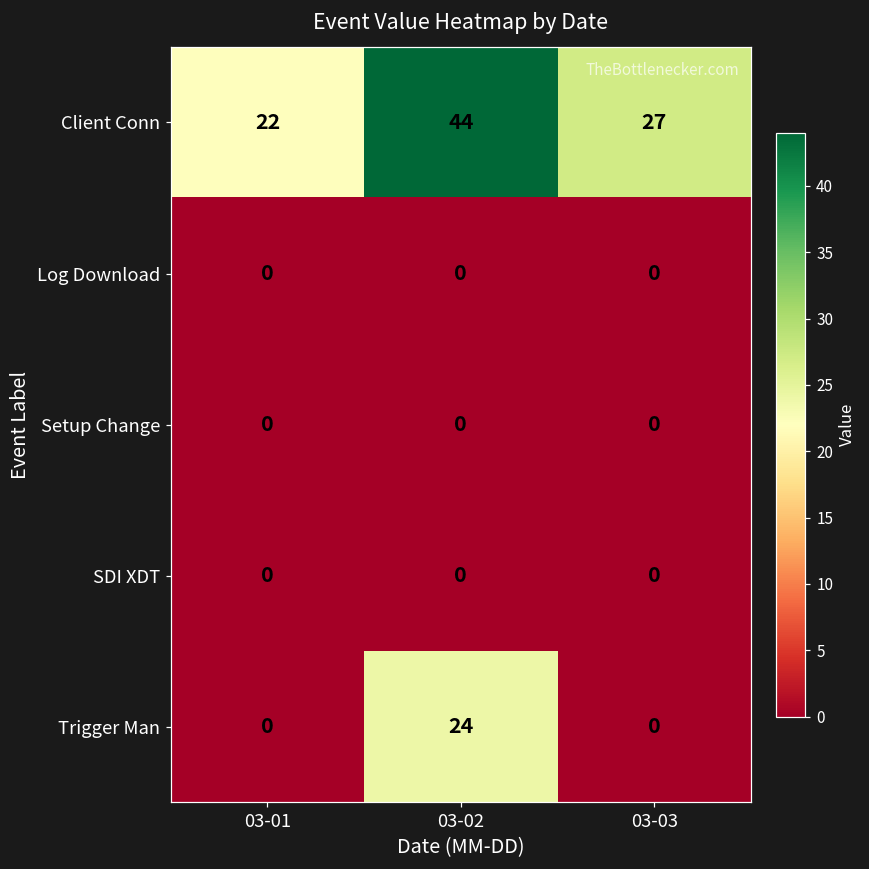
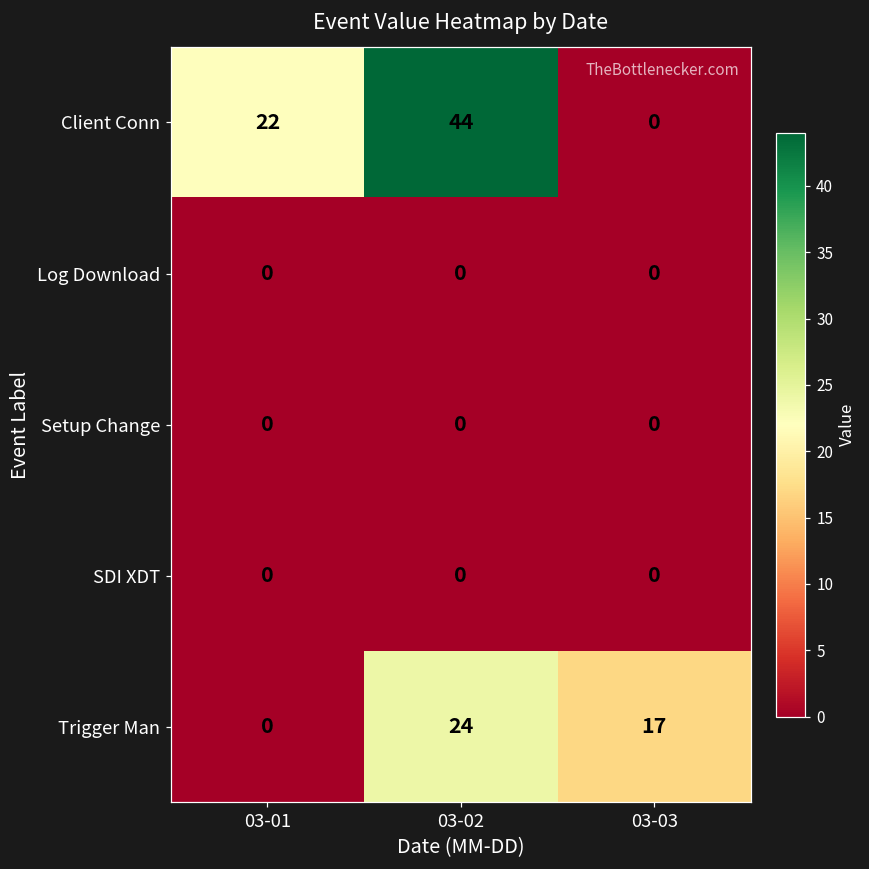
Client Conn, 03-03: 27 -> 0
Trigger Man, 03-03: 0 -> 17
